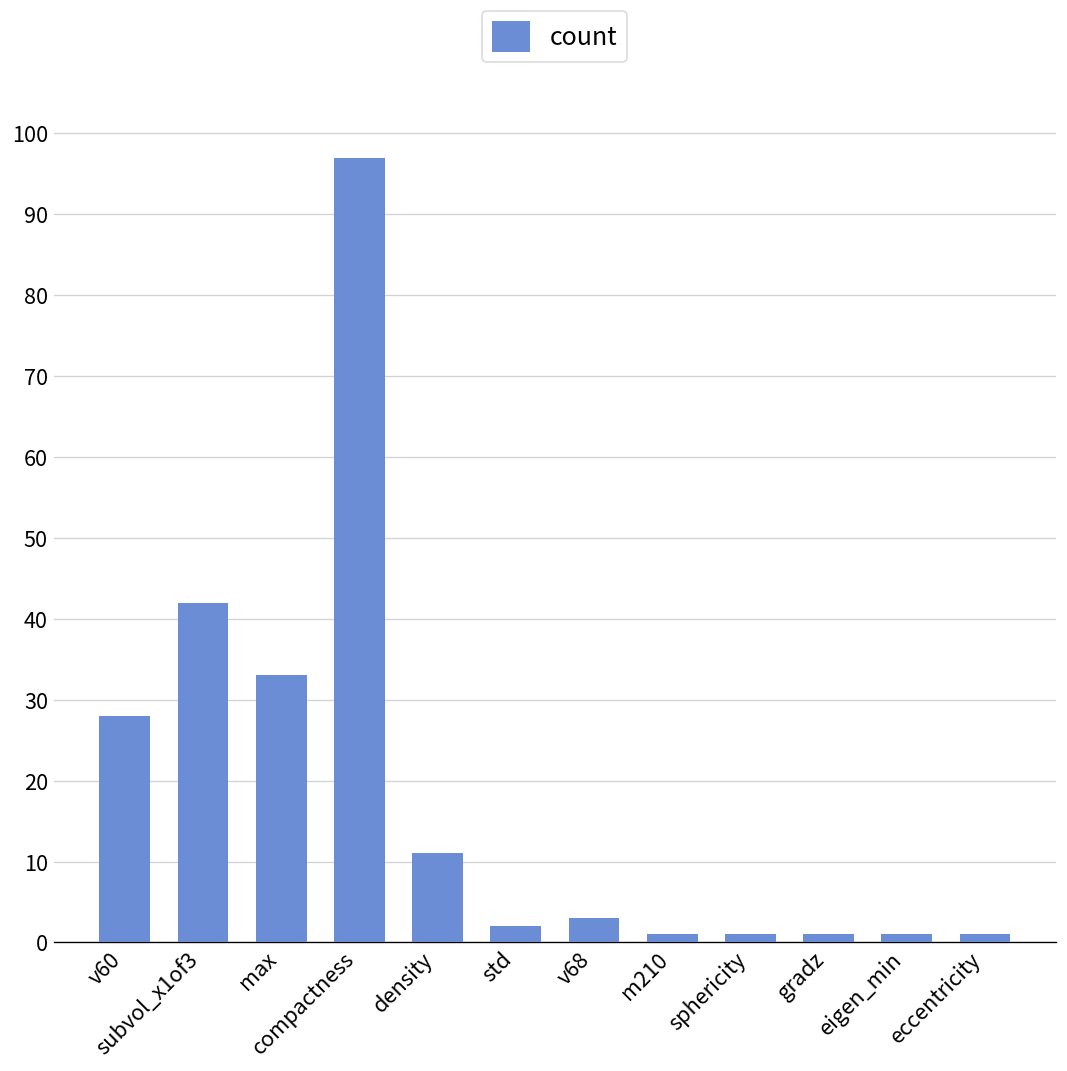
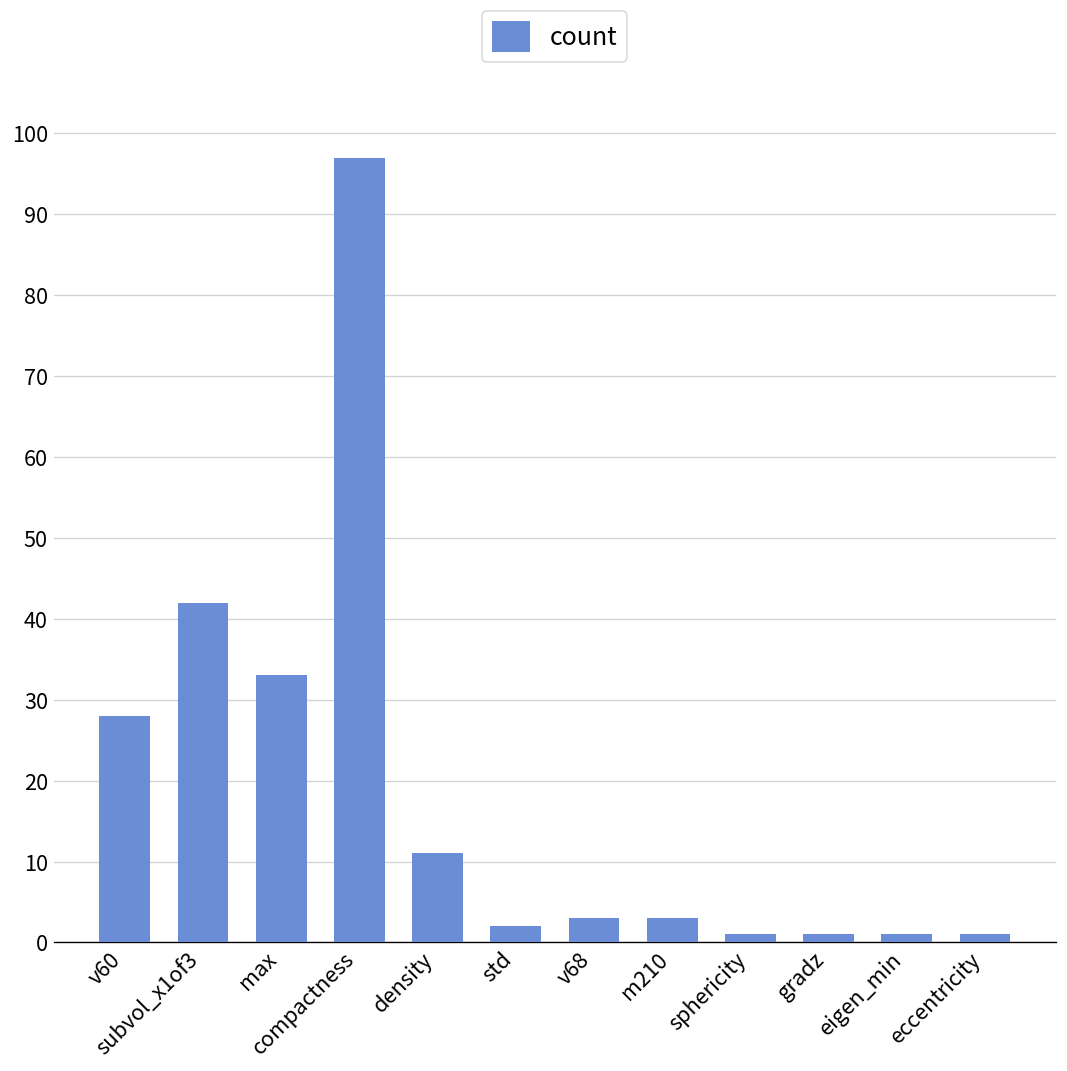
m210: 1 -> 3
